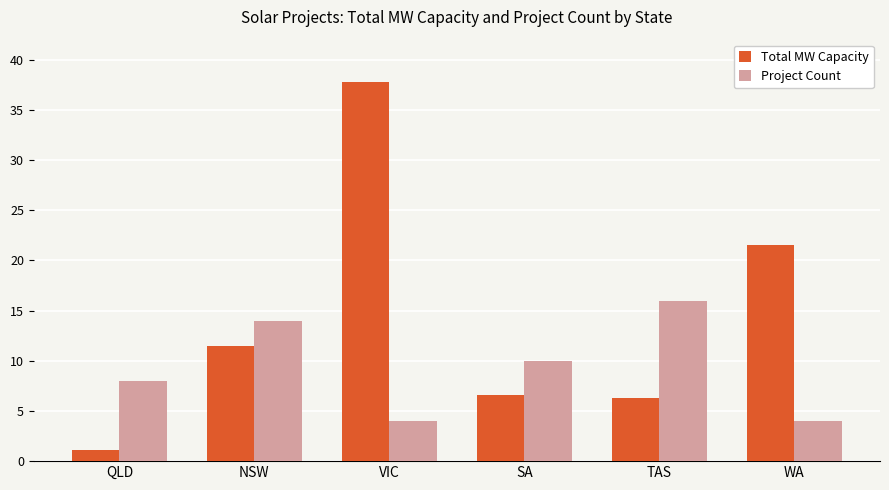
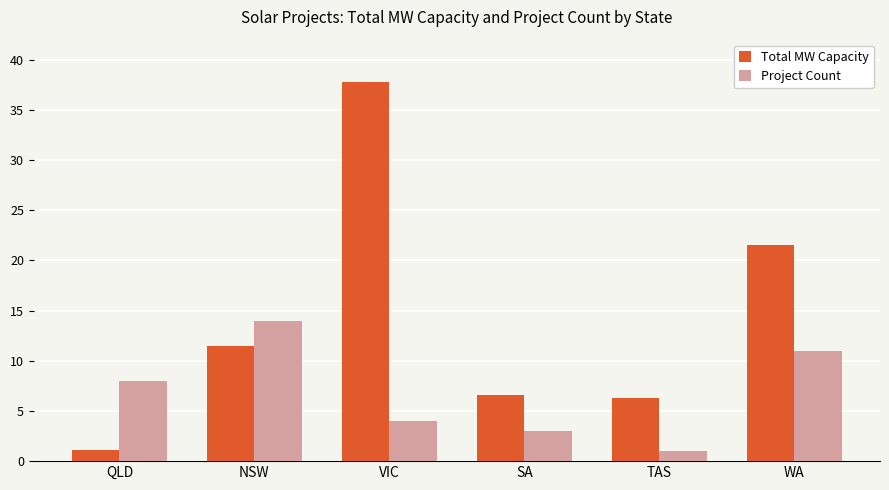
Project Count, SA: 10 -> 3
Project Count, TAS: 16 -> 1
Project Count, WA: 4 -> 11
